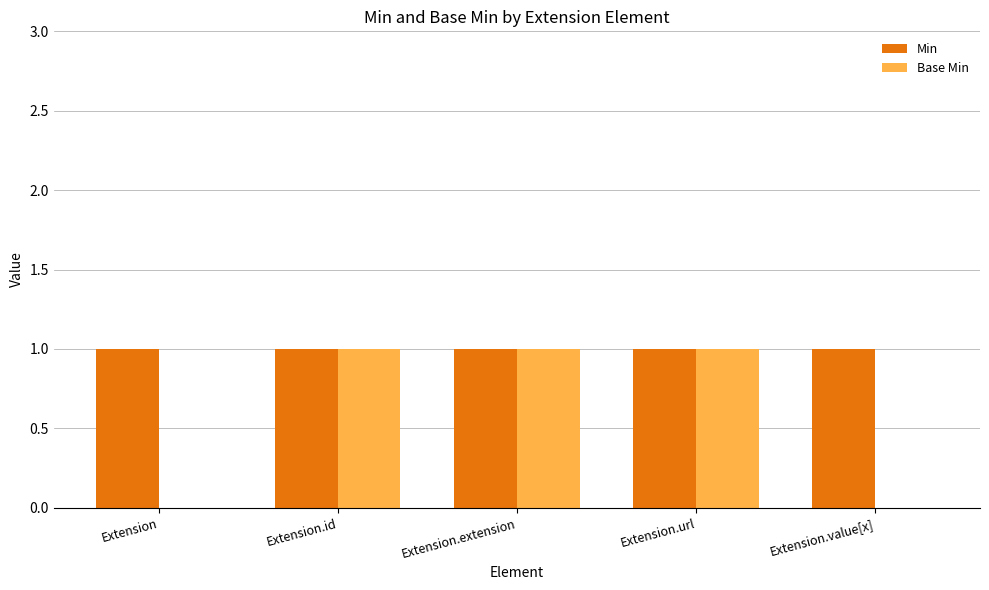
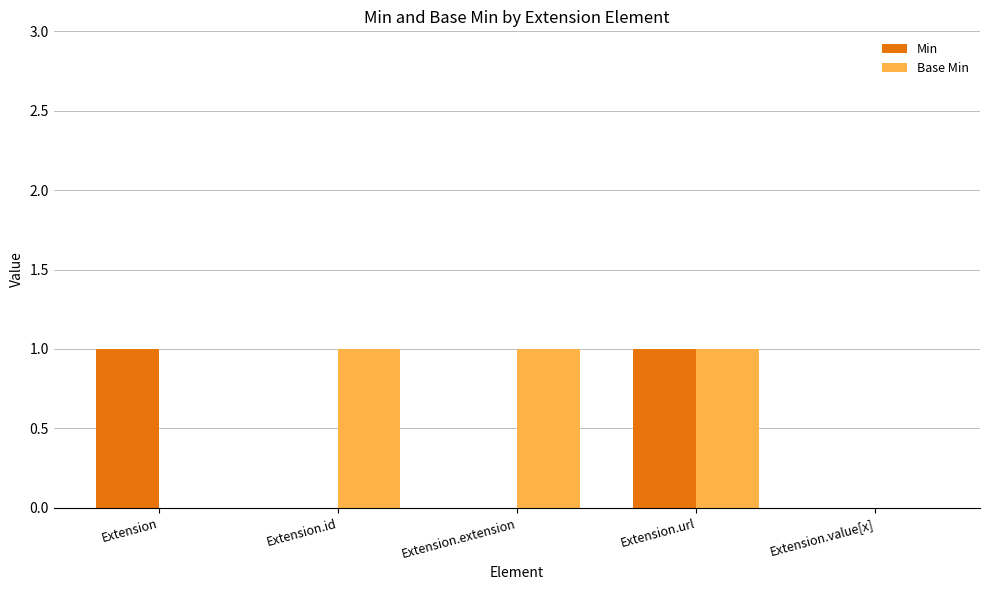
Min, Extension.id: 1 -> 0
Min, Extension.extension: 1 -> 0
Min, Extension.value[x]: 1 -> 0
